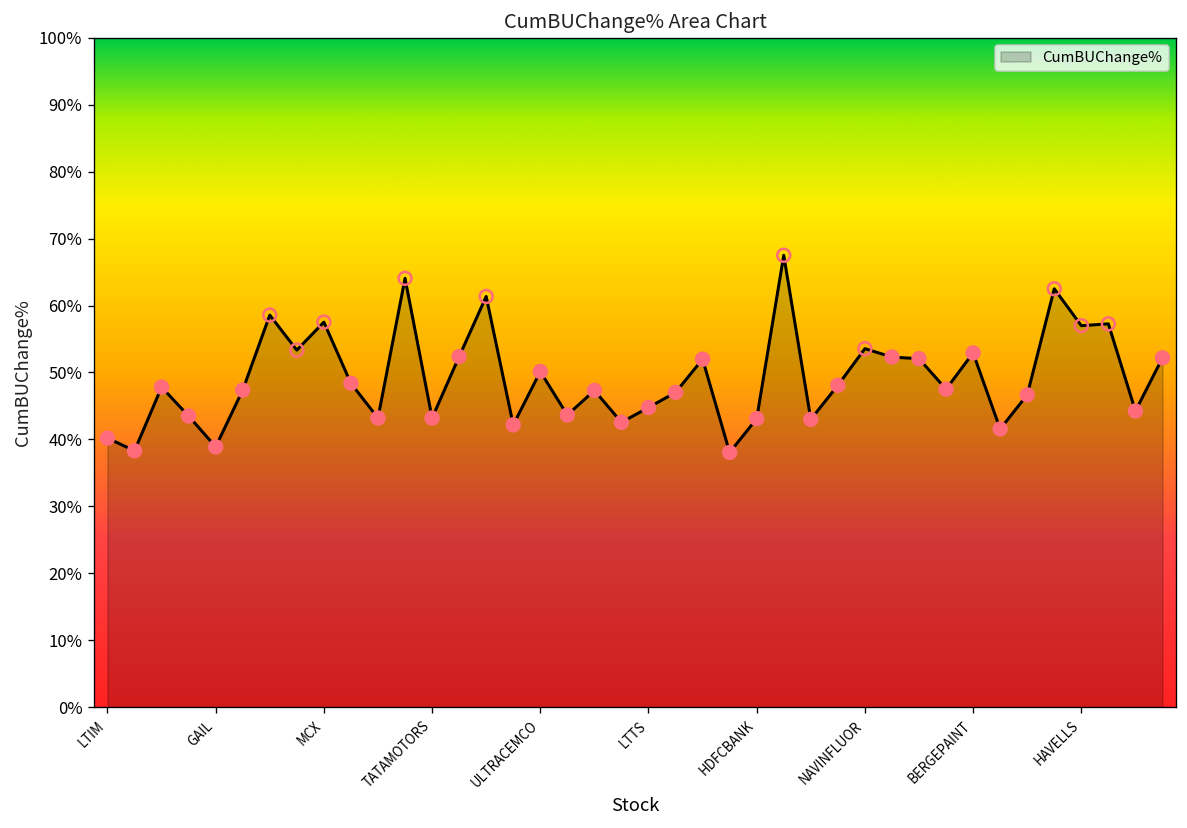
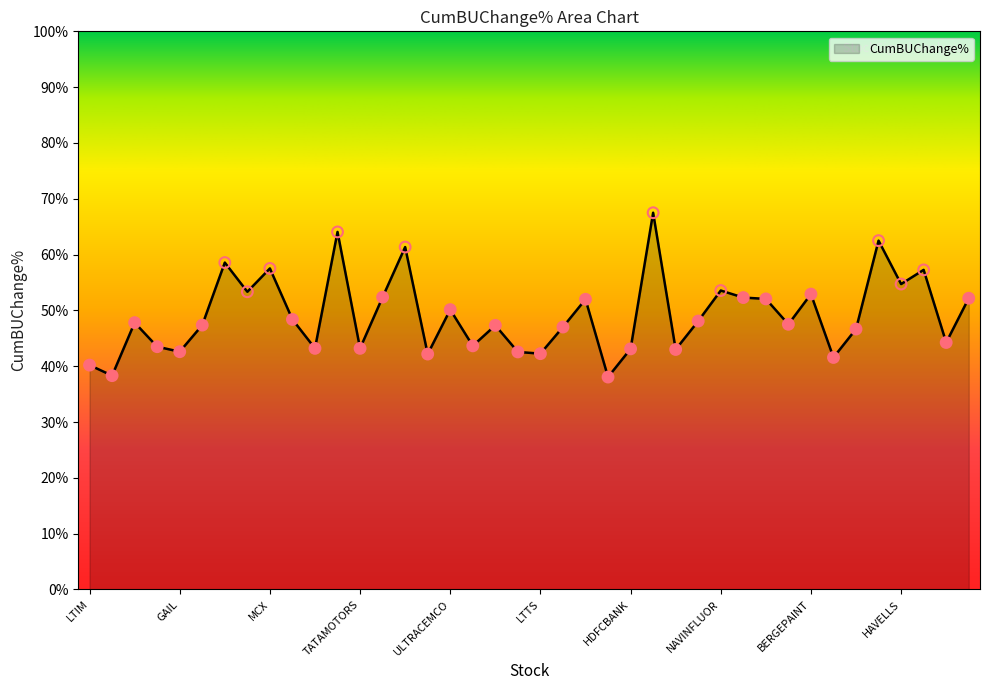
GAIL: 39% -> 43%
LTTS: 45% -> 42%
HAVELLS: 57% -> 55%
